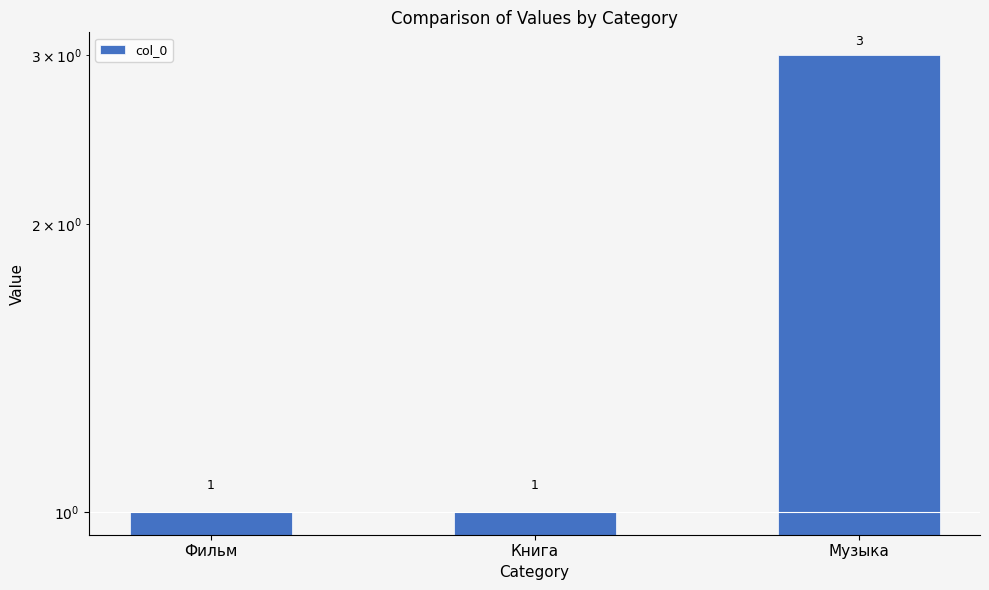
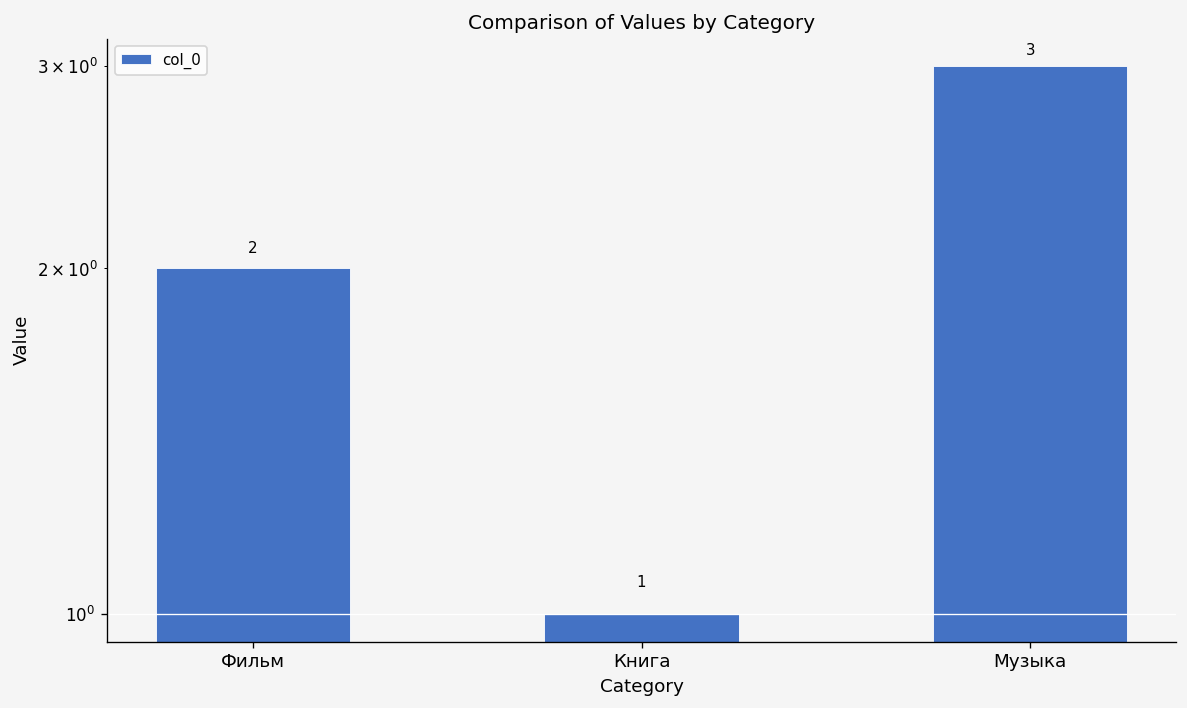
Фильм: 1 -> 2
